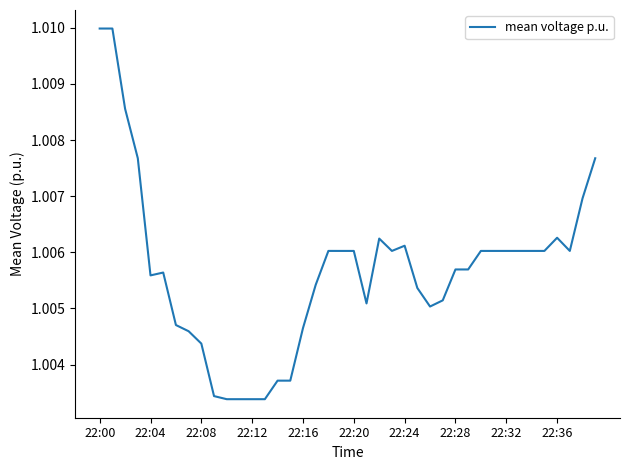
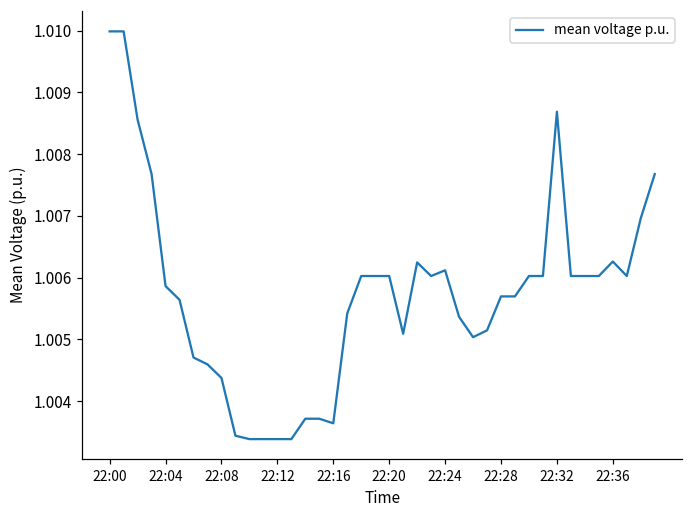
22:04: 1.0056 -> 1.0059
22:16: 1.0047 -> 1.0036
22:32: 1.0060 -> 1.0087
